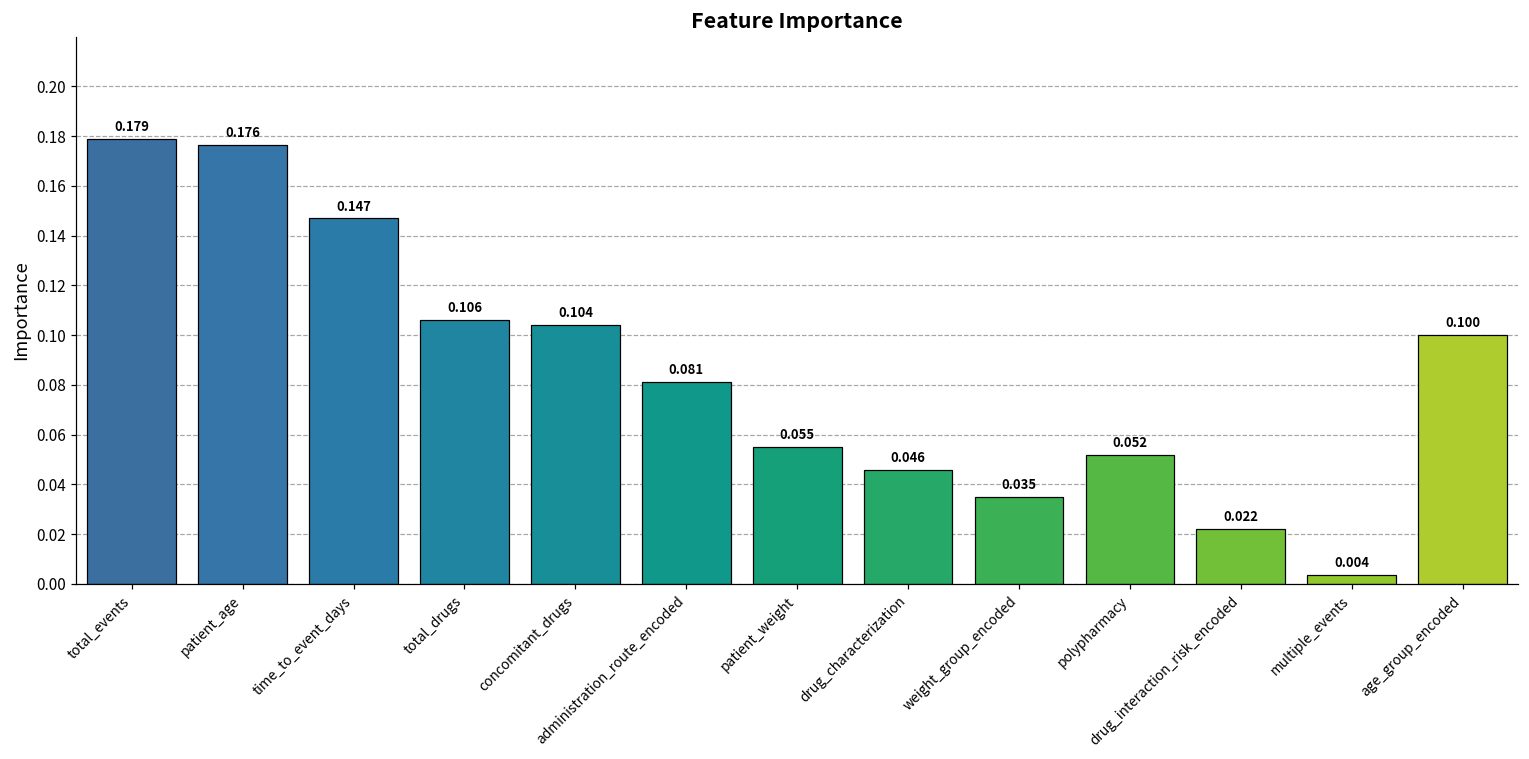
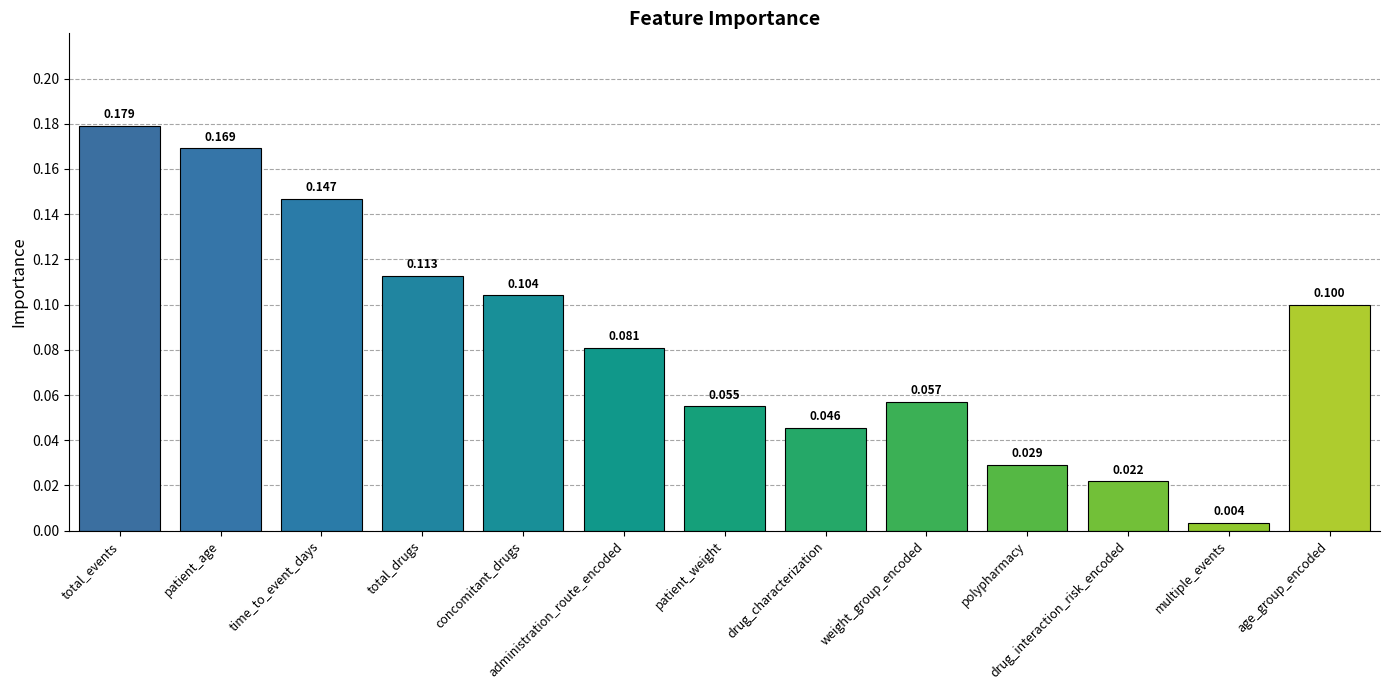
patient_age: 0.176 -> 0.169
total_drugs: 0.106 -> 0.113
weight_group_encoded: 0.035 -> 0.057
polypharmacy: 0.052 -> 0.029
